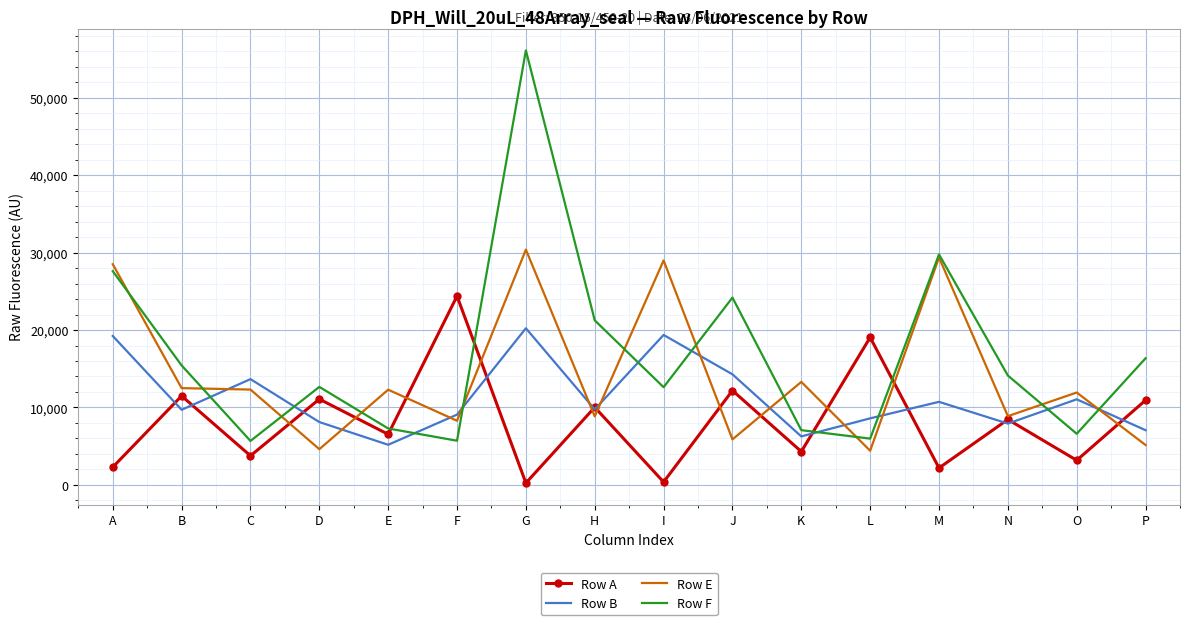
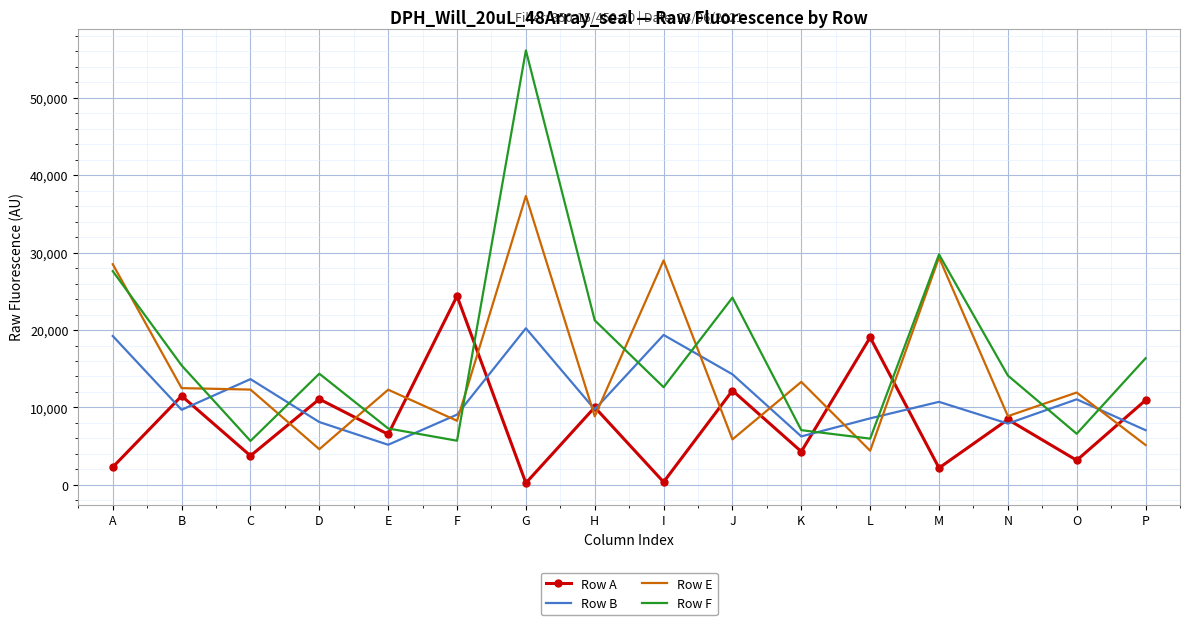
Row F, D: 13,000 -> 14,000
Row E, G: 30,000 -> 37,000
